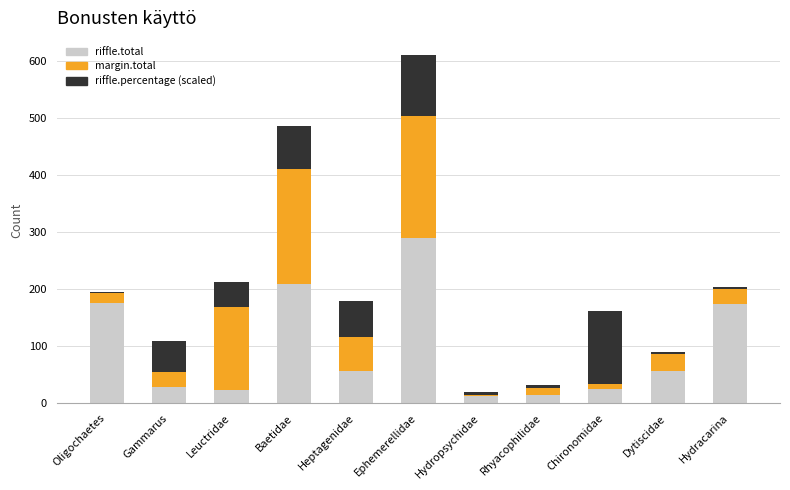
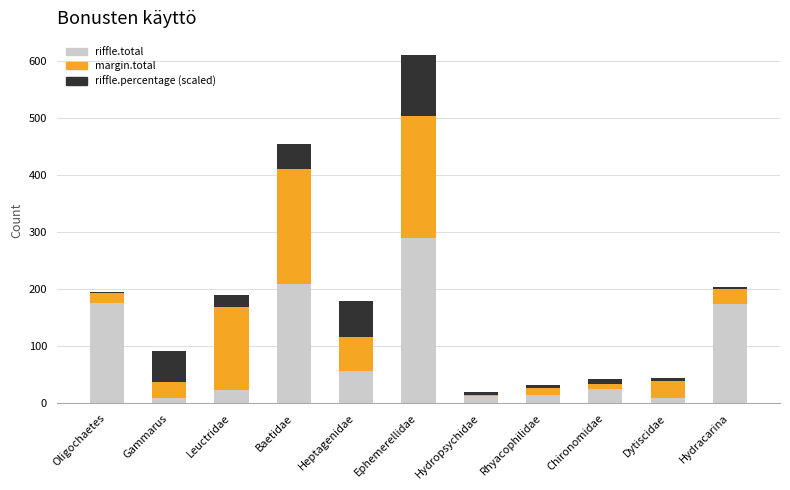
riffle.total, Gammarus: 30 -> 10
riffle.percentage (scaled), Leuctridae: 40 -> 20
riffle.percentage (scaled), Baetidae: 80 -> 50
riffle.percentage (scaled), Chironomidae: 130 -> 10
riffle.total, Dytiscidae: 60 -> 10
